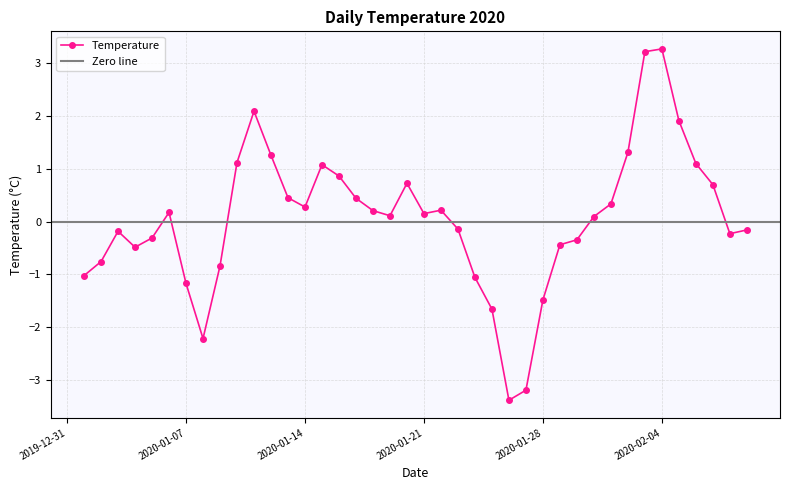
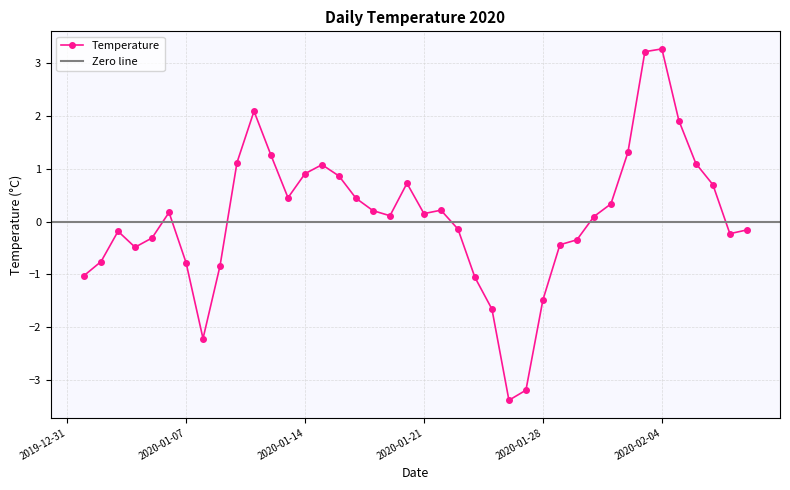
2020-01-07: -1.2 -> -0.8
2020-01-14: 0.3 -> 0.9
